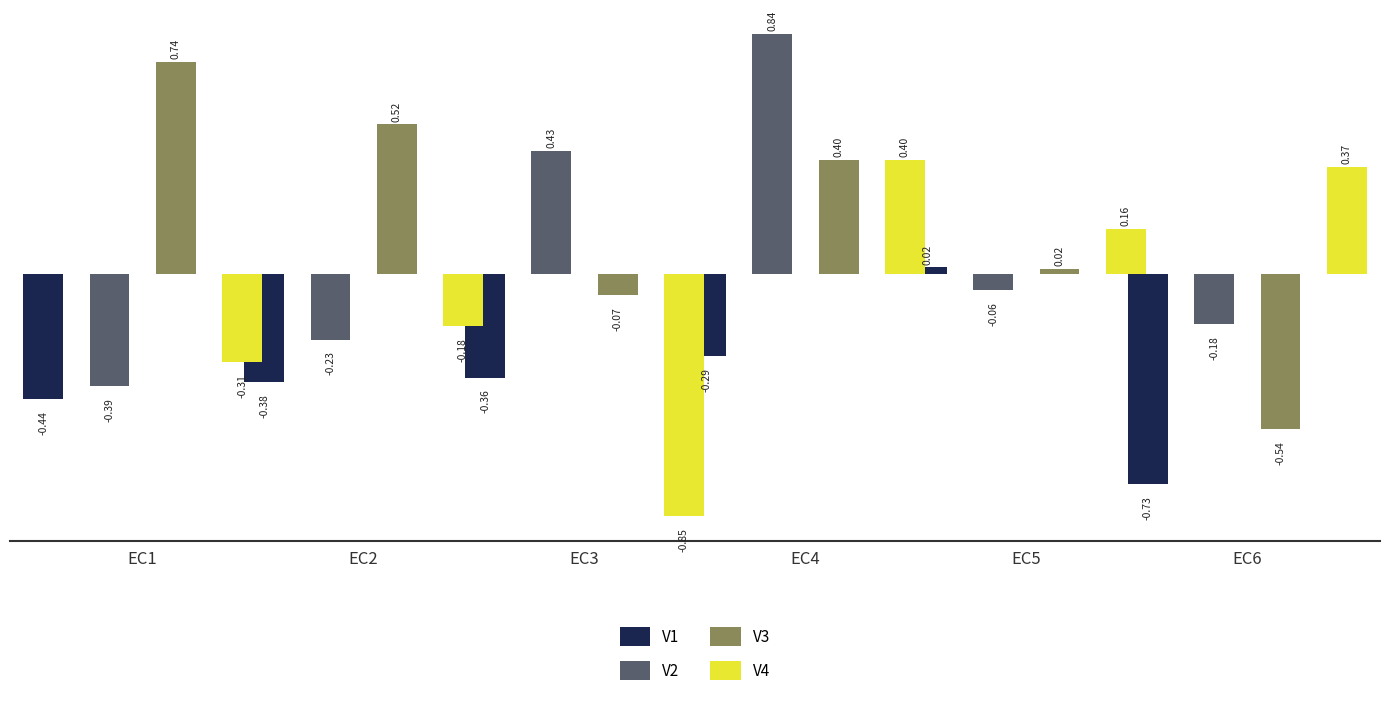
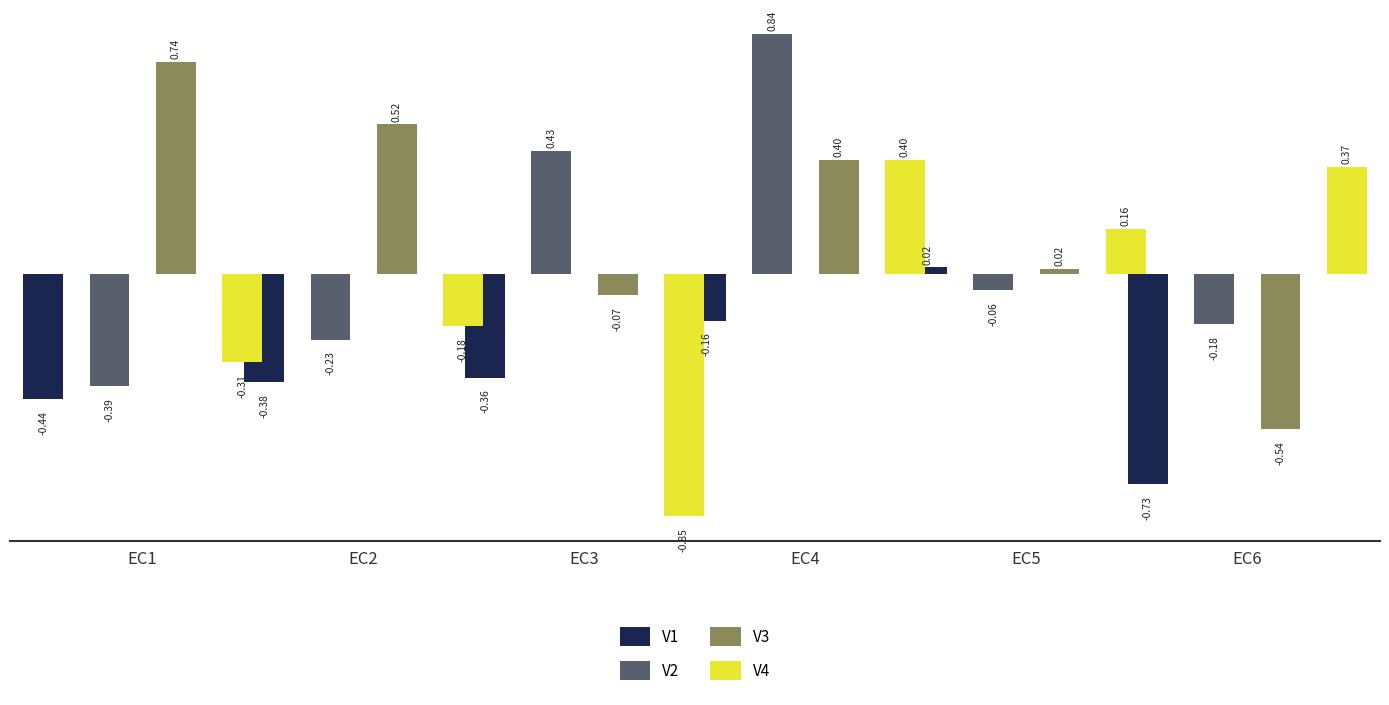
V1, EC4: -0.29 -> -0.16
